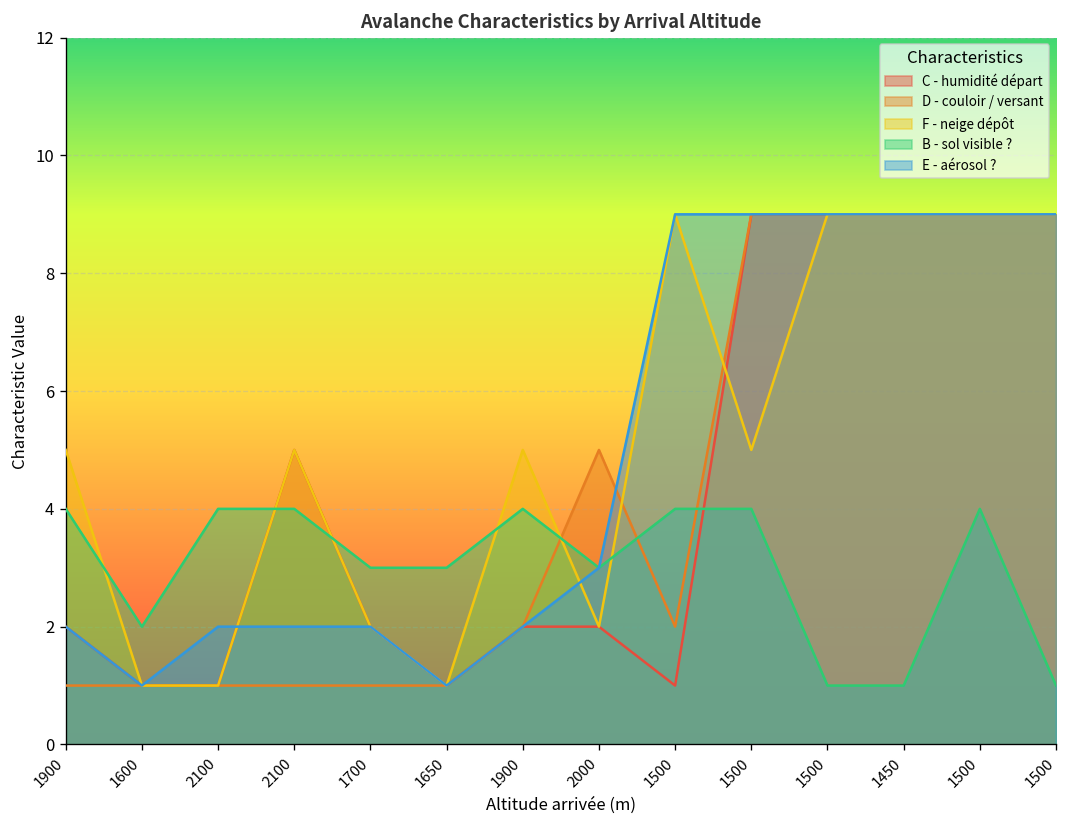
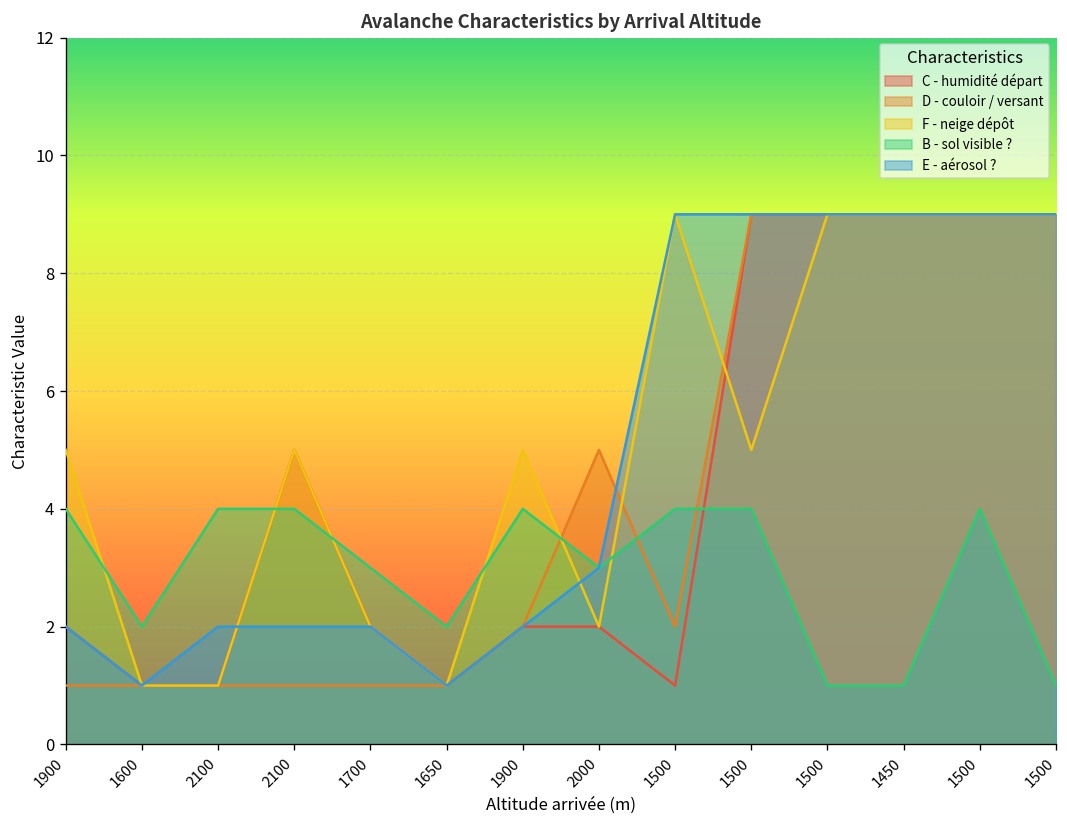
B - sol visible ?, 1650: 3 -> 2
